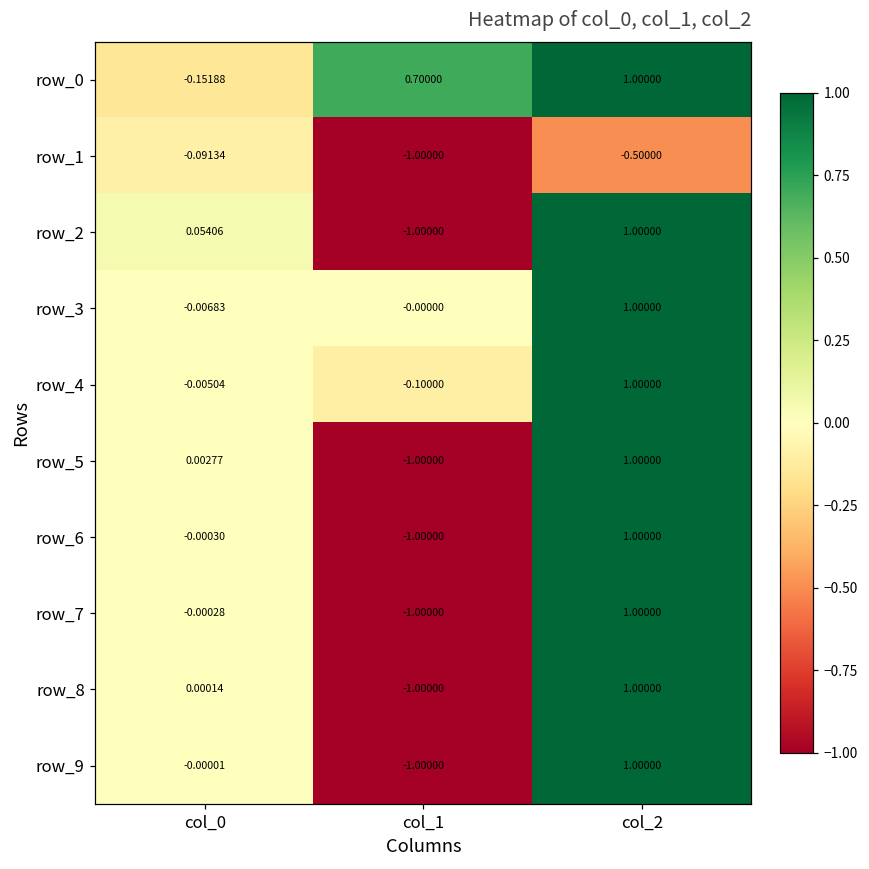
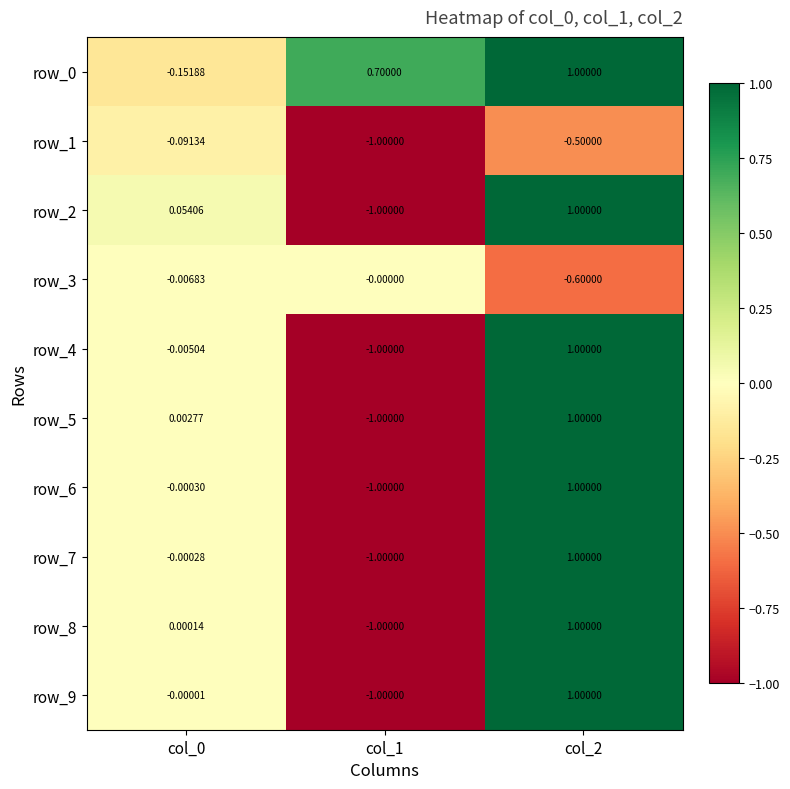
row_3, col_2: 1.00000 -> -0.60000
row_4, col_1: -0.10000 -> -1.00000
